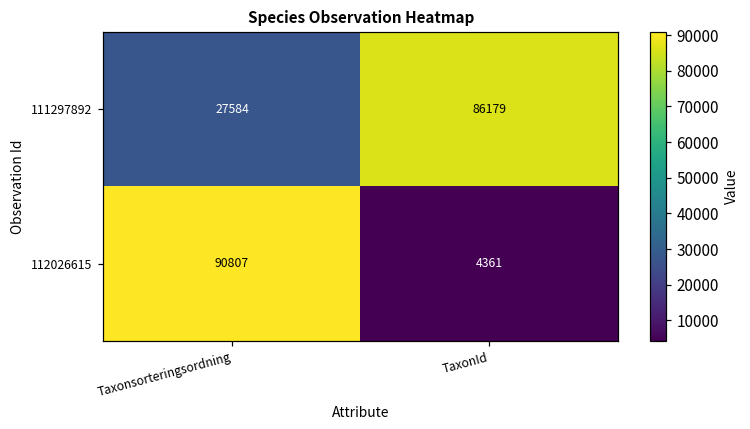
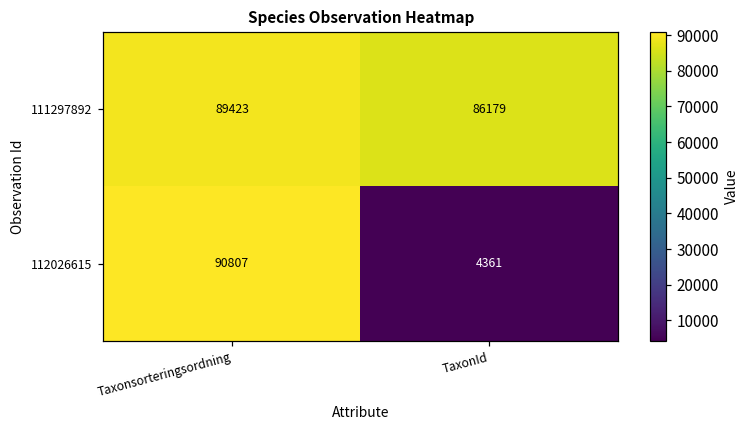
111297892, Taxonsorteringsordning: 27584 -> 89423
